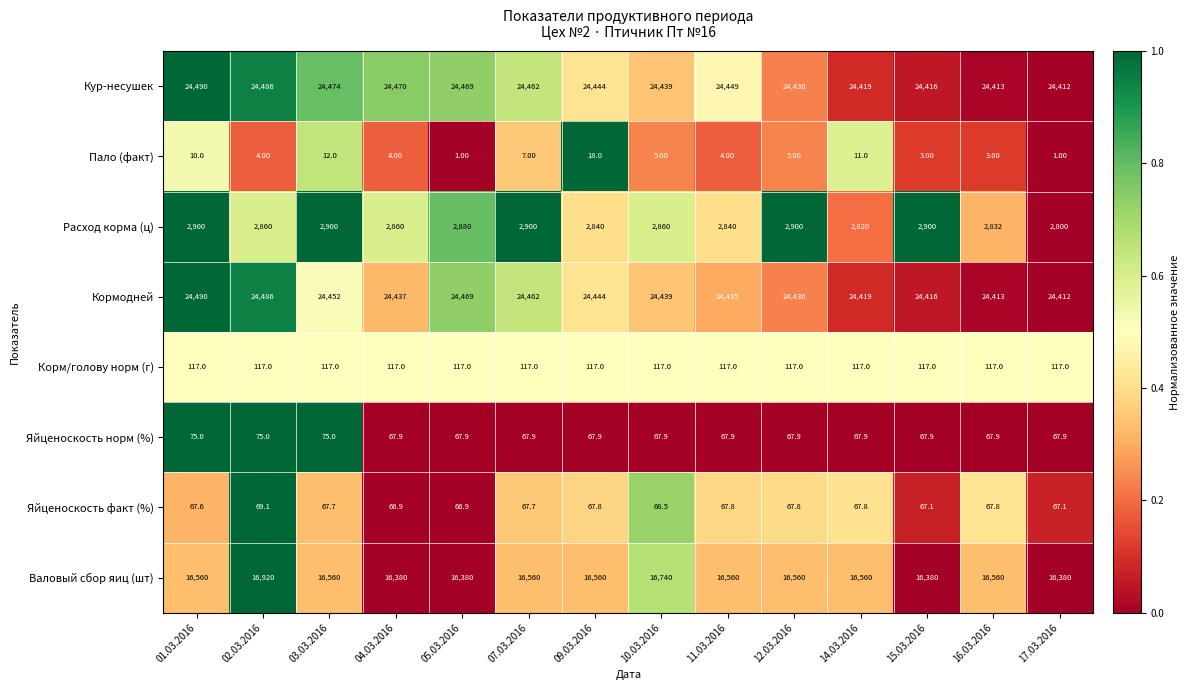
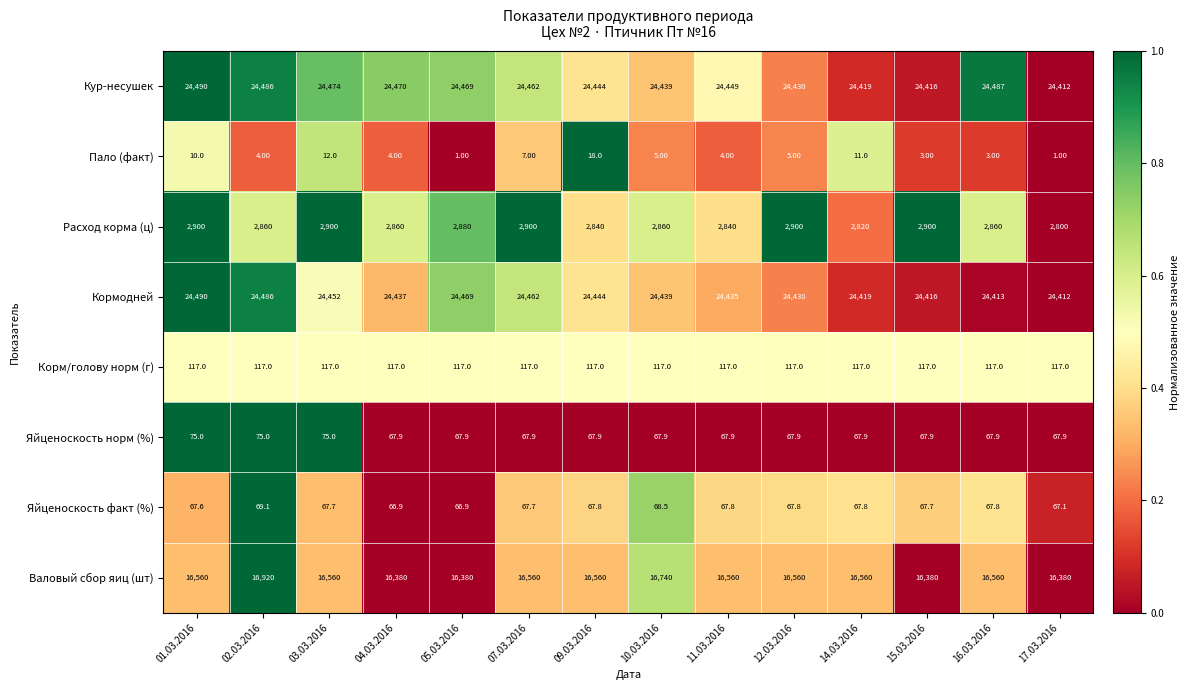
Кур-несушек, 16.03.2016: 24,413 -> 24,487
Расход корма (ц), 16.03.2016: 2,832 -> 2,860
Яйценоскость факт (%), 15.03.2016: 67.1 -> 67.7
